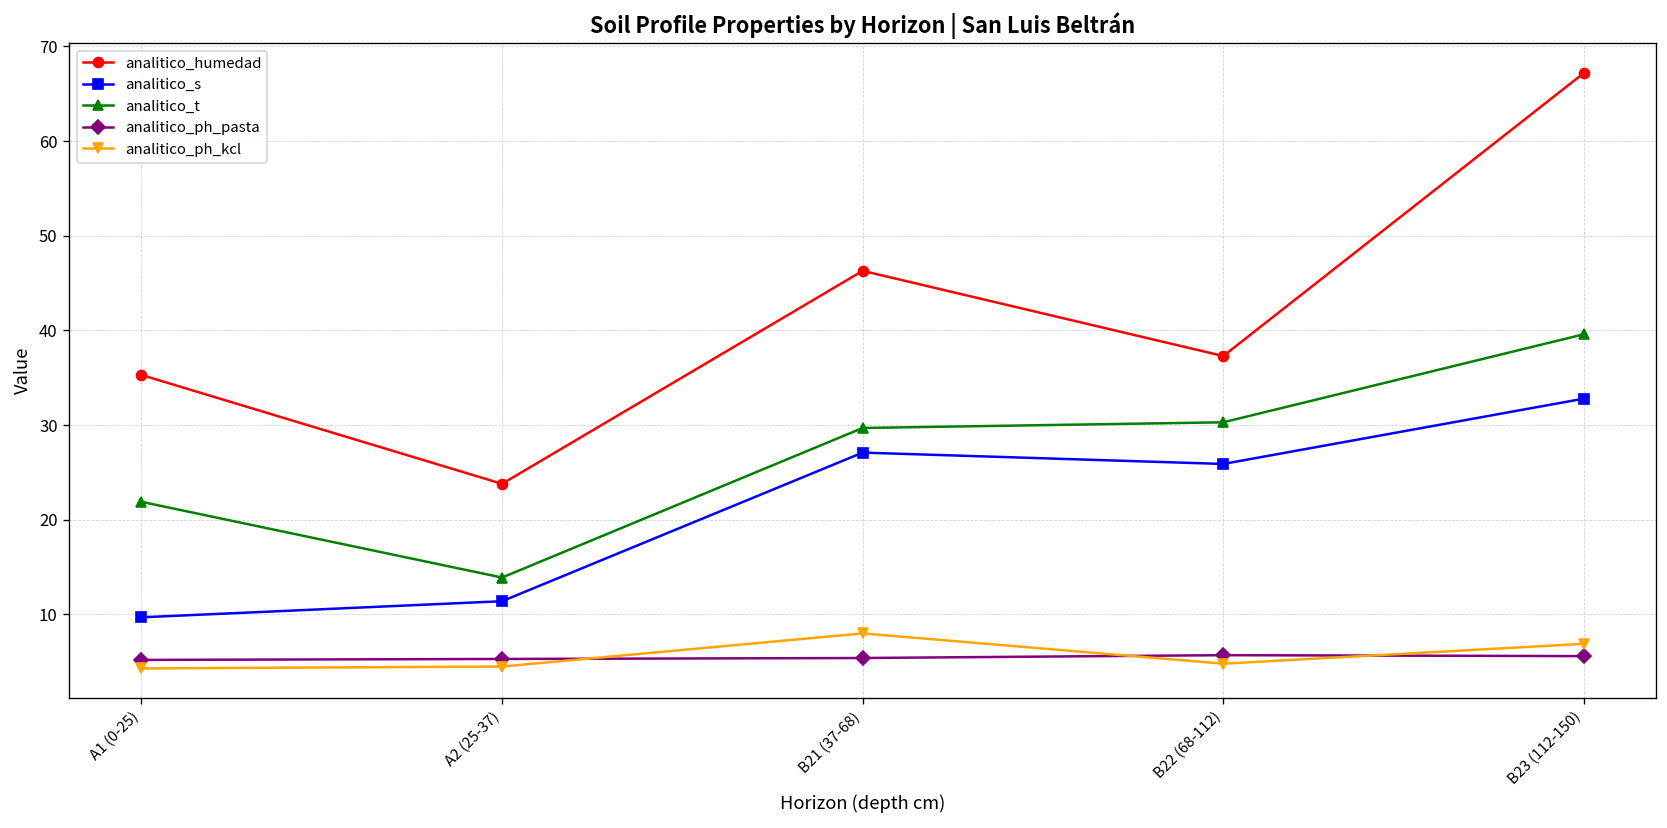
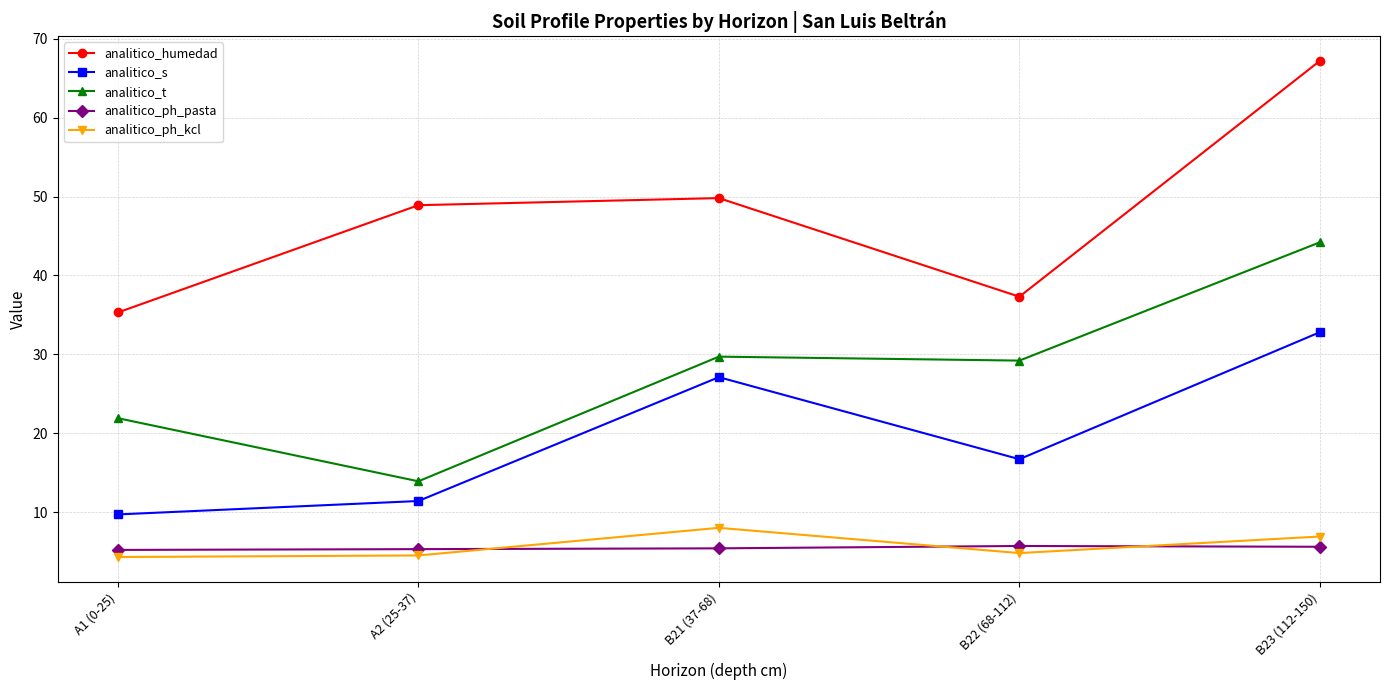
analitico_humedad, A2 (25-37): 24 -> 49
analitico_humedad, B21 (37-68): 46 -> 50
analitico_s, B22 (68-112): 26 -> 17
analitico_t, B22 (68-112): 30 -> 29
analitico_t, B23 (112-150): 40 -> 44
